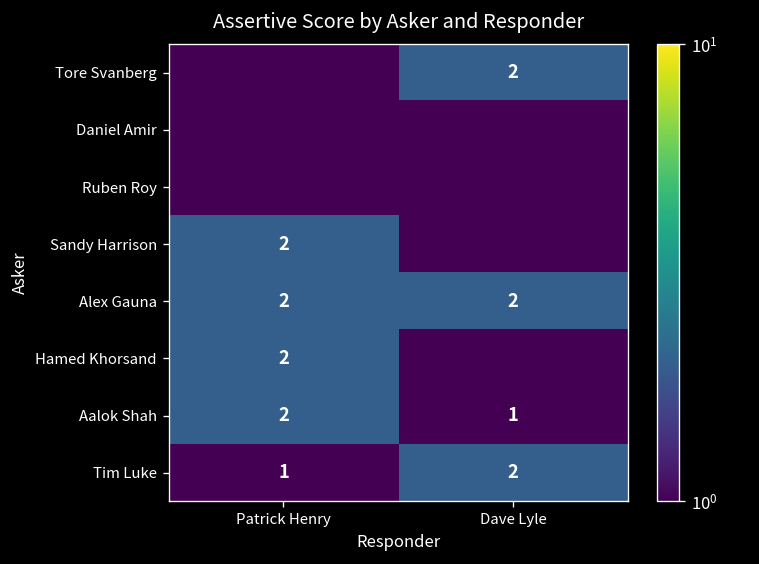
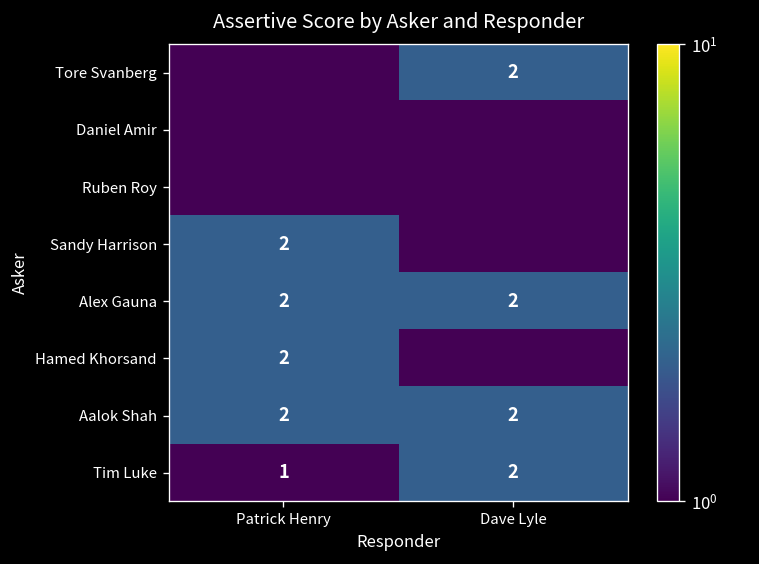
Aalok Shah, Dave Lyle: 1 -> 2
